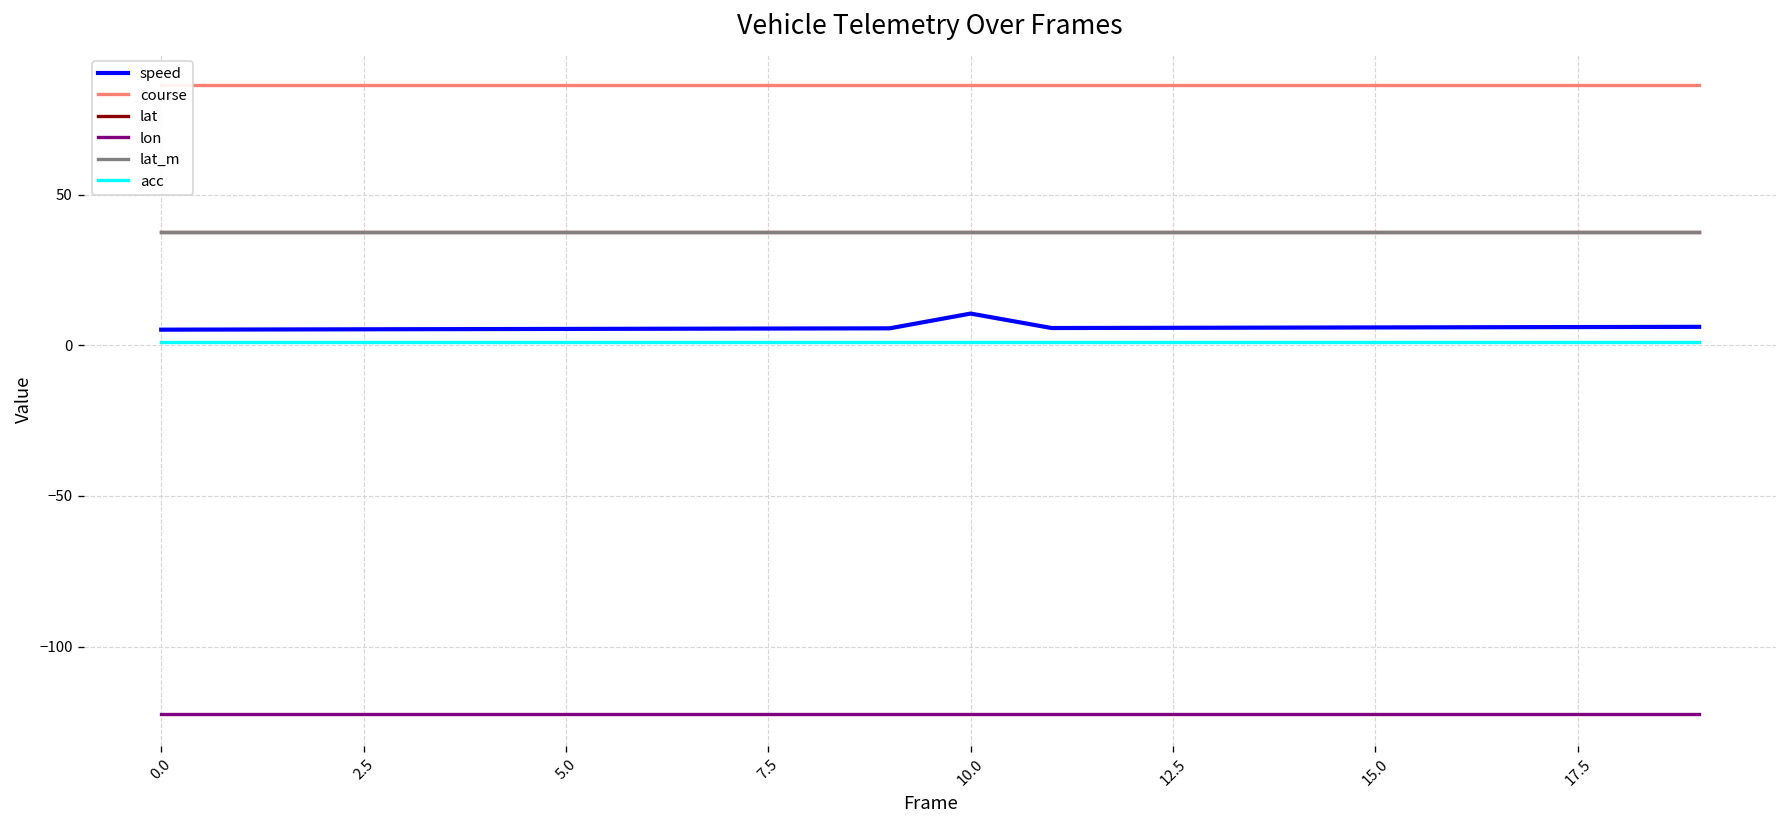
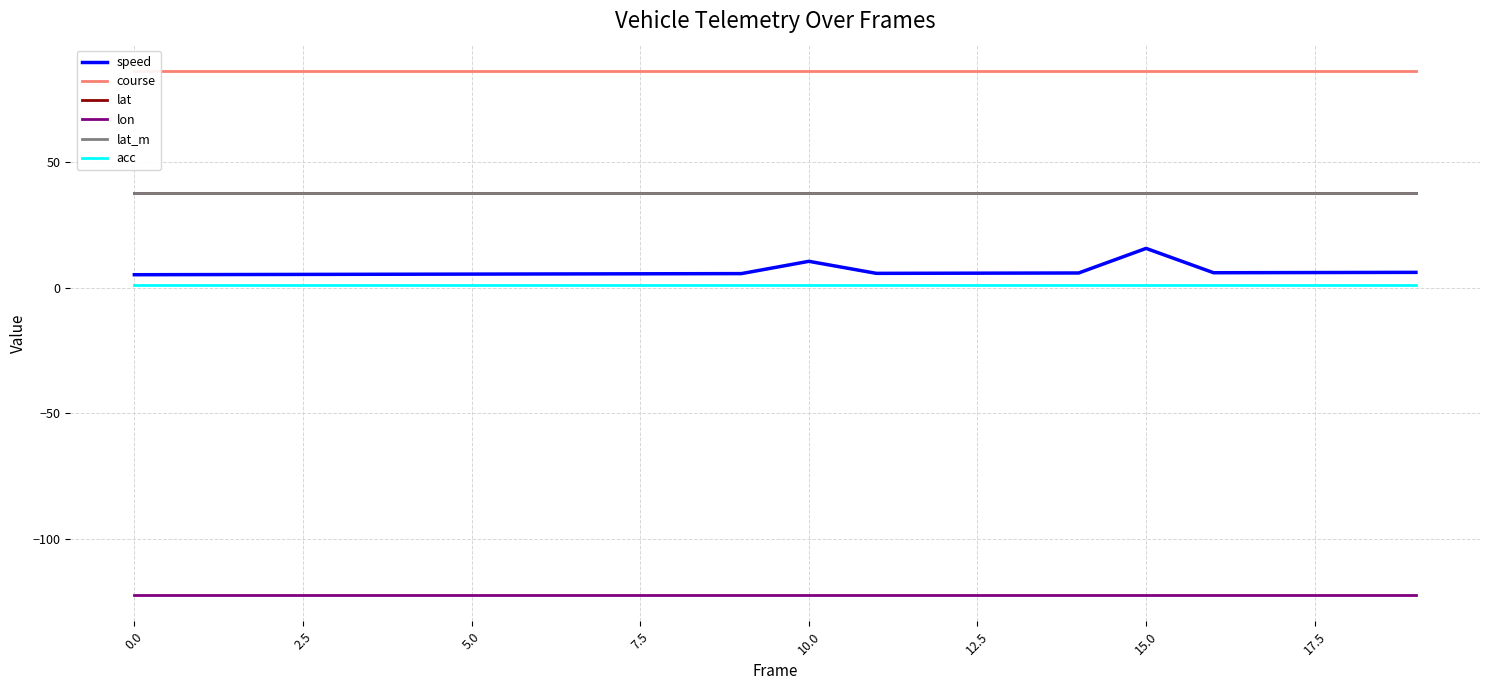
speed, 15.0: 6 -> 16
